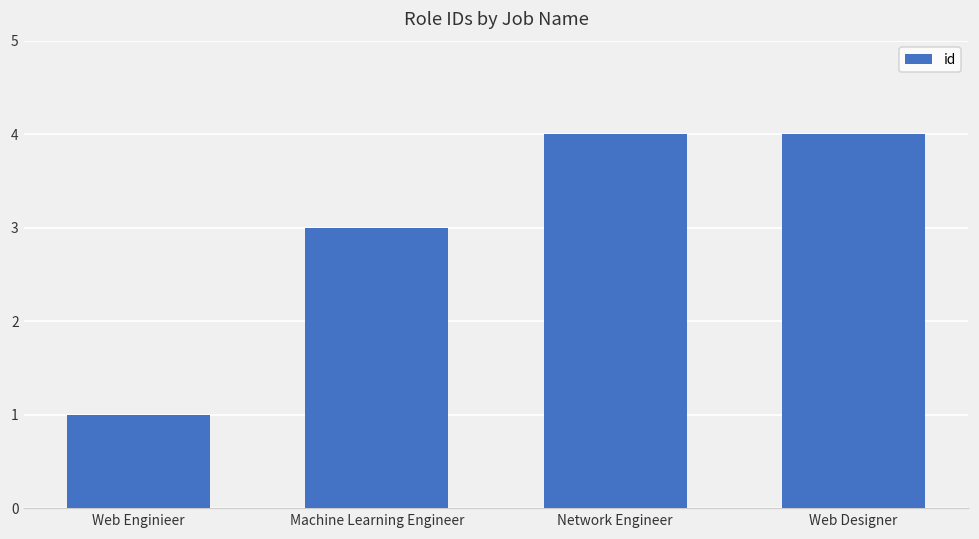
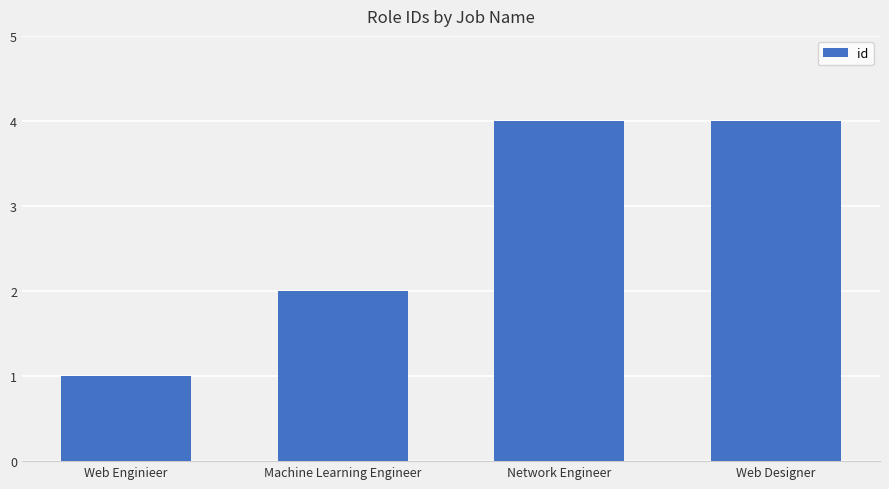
Machine Learning Engineer: 3 -> 2
